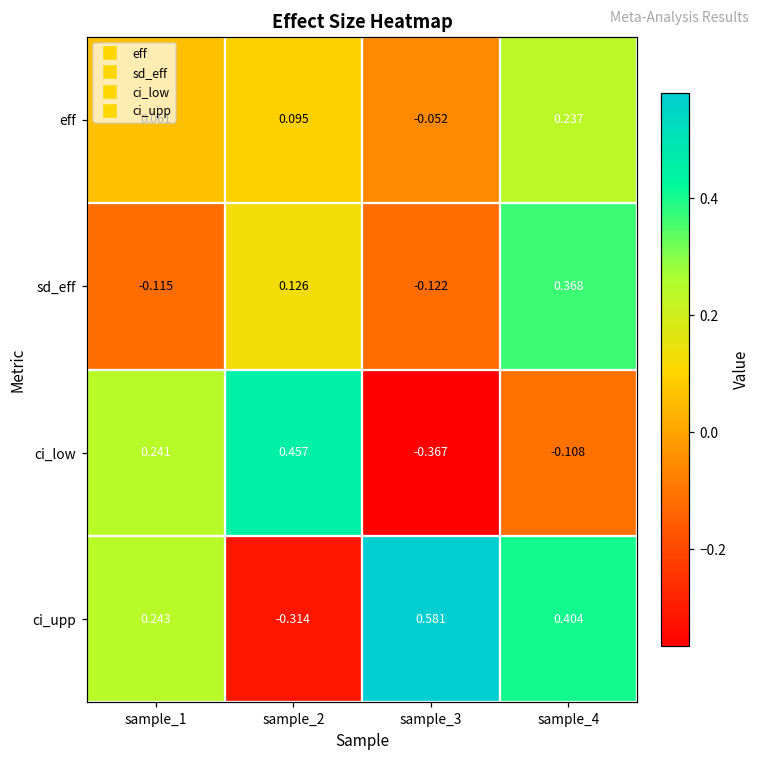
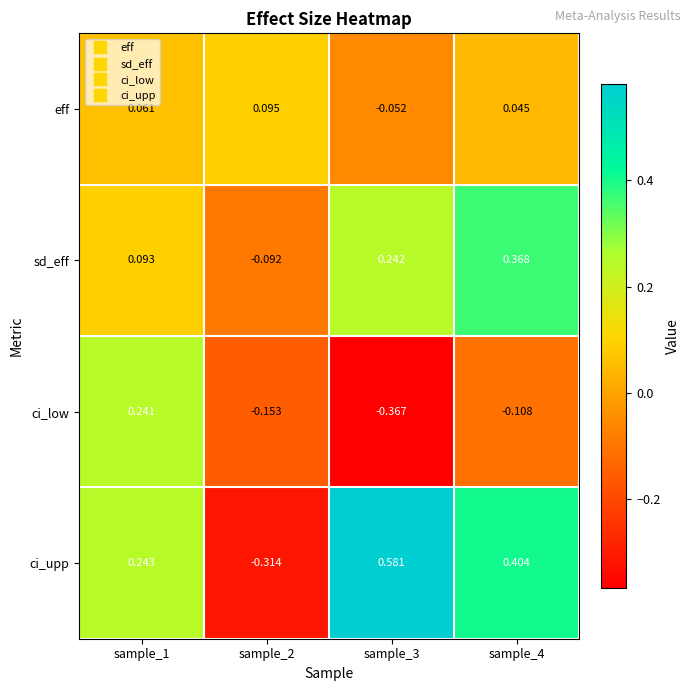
eff, sample_4: 0.237 -> 0.045
sd_eff, sample_1: -0.115 -> 0.093
sd_eff, sample_2: 0.126 -> -0.092
sd_eff, sample_3: -0.122 -> 0.242
ci_low, sample_2: 0.457 -> -0.153
